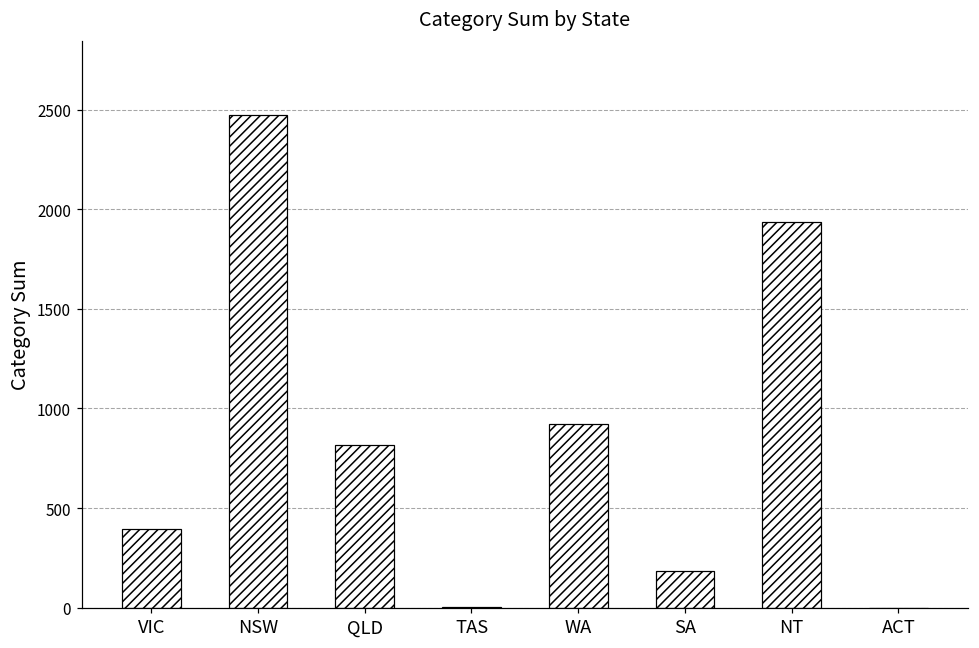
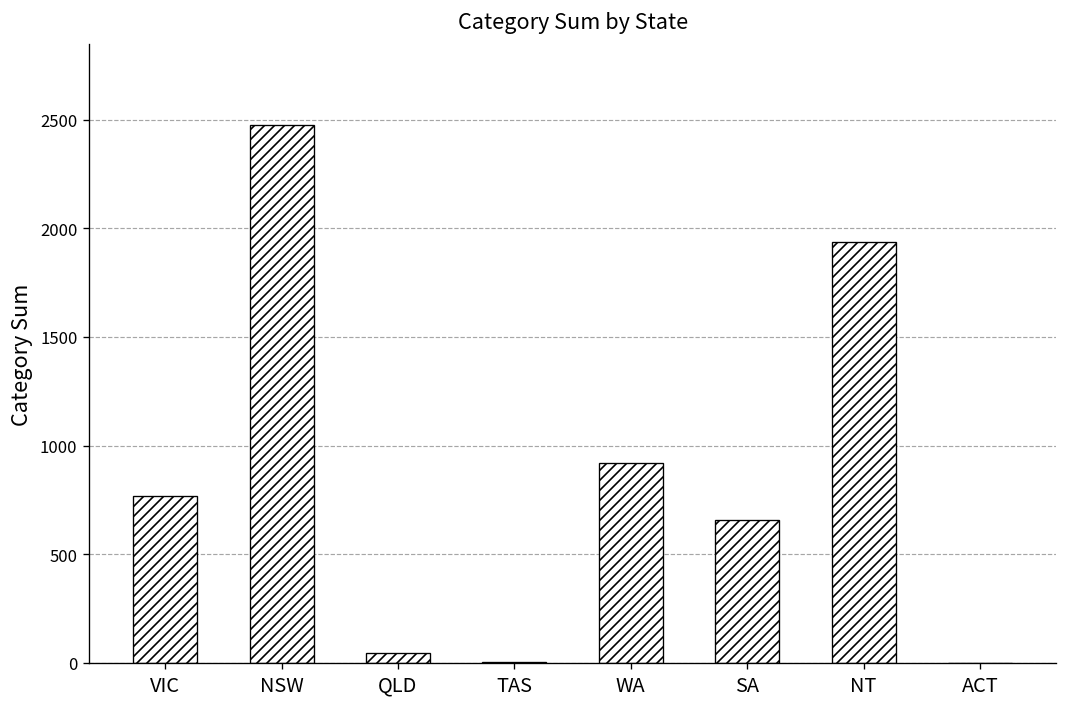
VIC: 400 -> 770
QLD: 820 -> 50
SA: 190 -> 660
